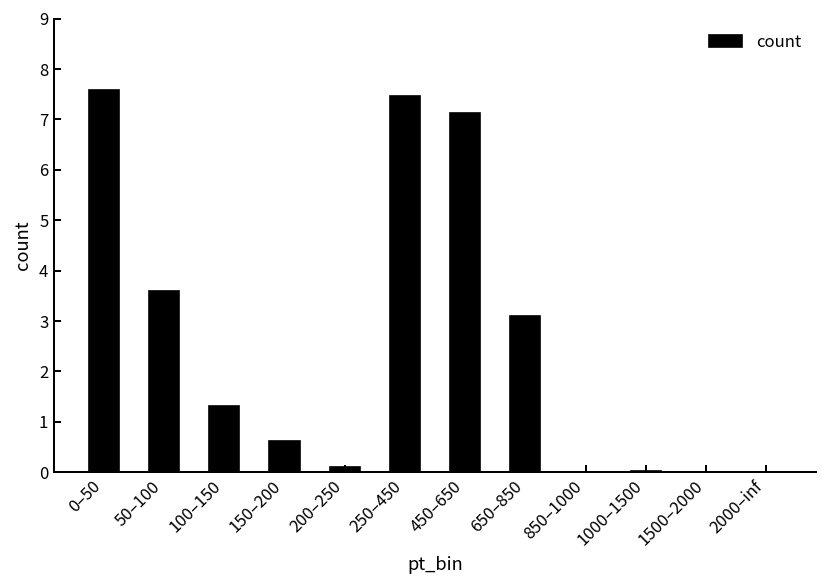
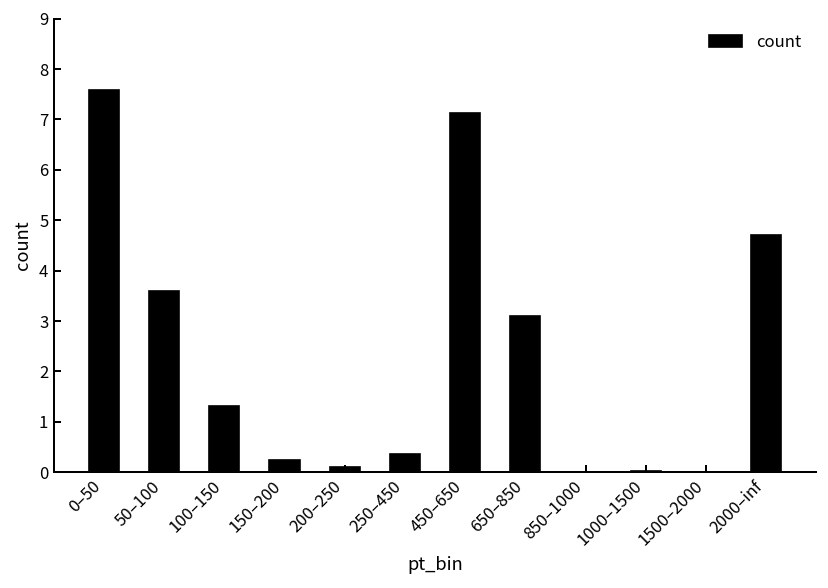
150–200: 0.6 -> 0.2
250–450: 7.5 -> 0.4
2000–inf: 0.0 -> 4.7
